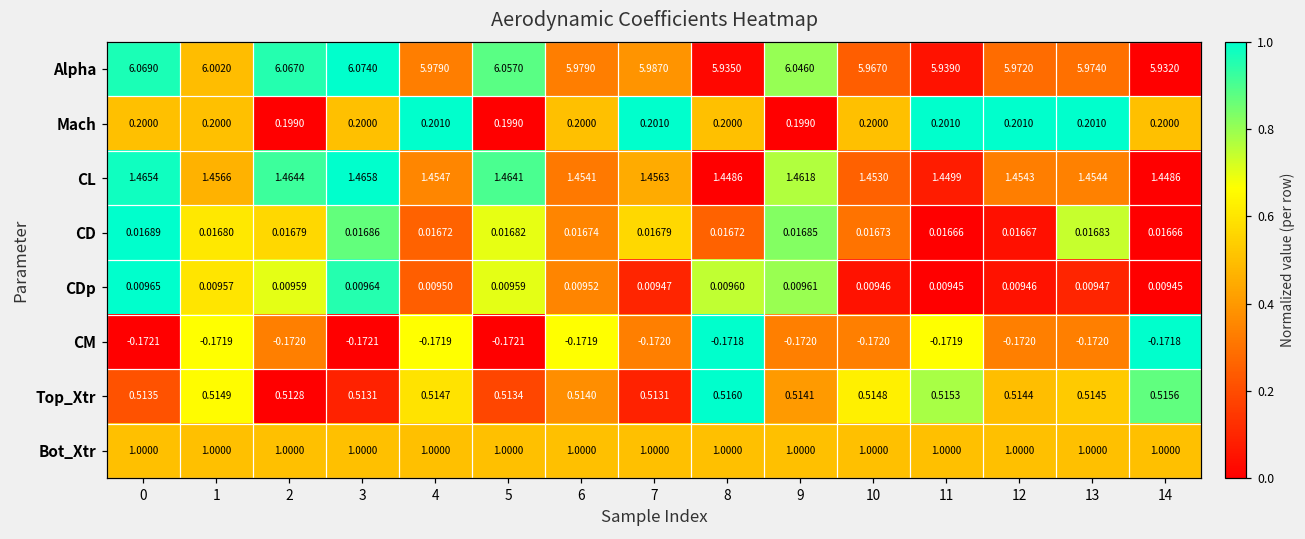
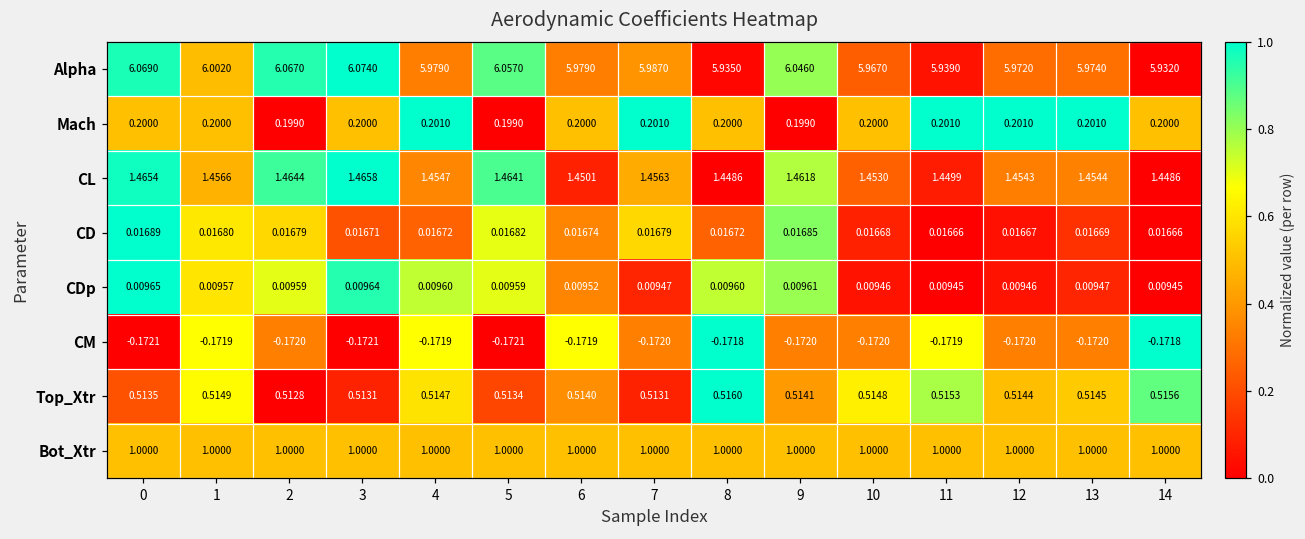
CL, 6: 1.4541 -> 1.4501
CD, 3: 0.01686 -> 0.01671
CD, 10: 0.01673 -> 0.01668
CD, 13: 0.01683 -> 0.01669
CDp, 4: 0.00950 -> 0.00960
